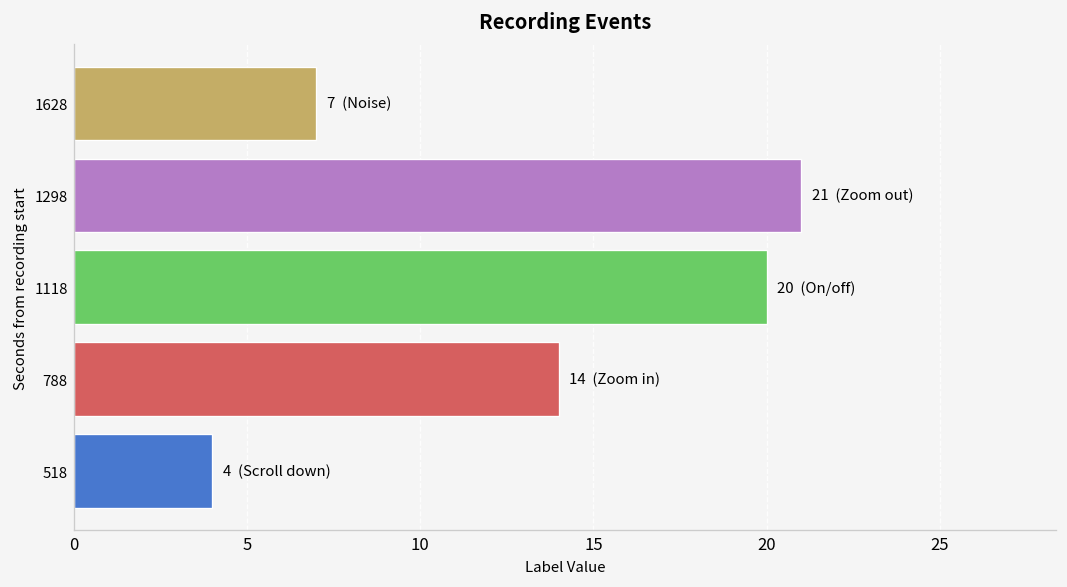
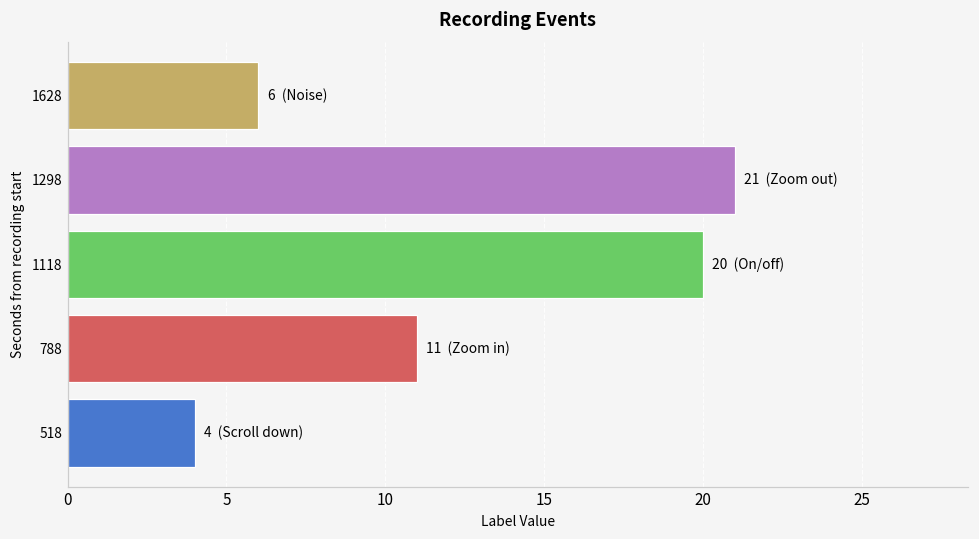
1628: 7 -> 6
788: 14 -> 11
